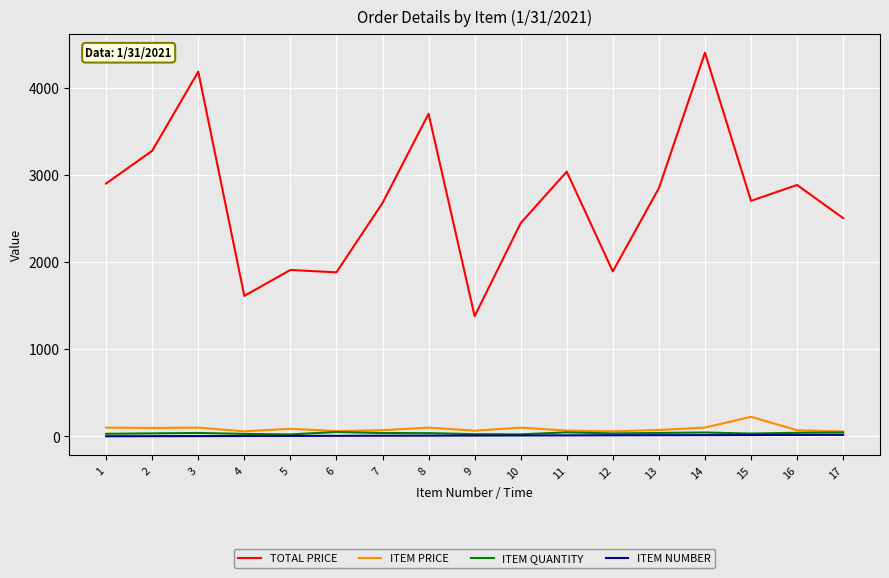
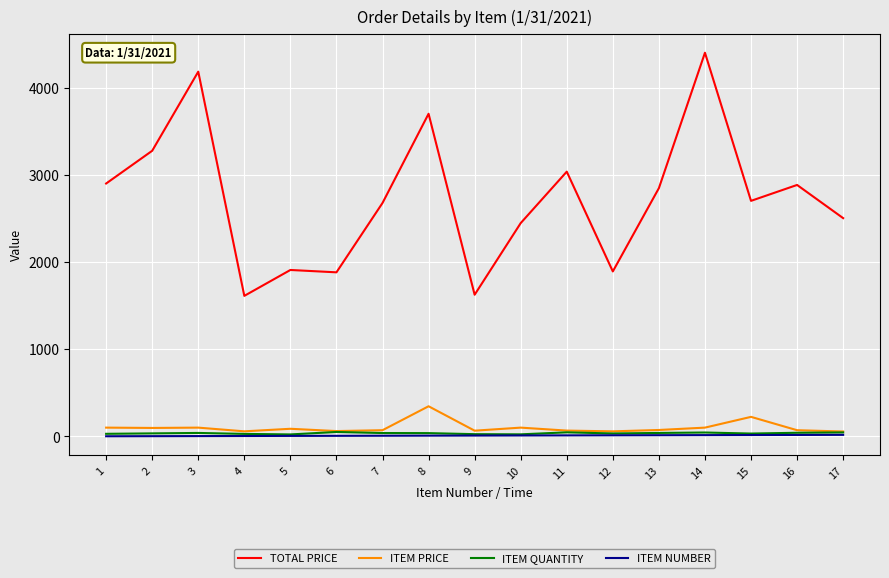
ITEM PRICE, 8: 100 -> 300
TOTAL PRICE, 9: 1400 -> 1600
